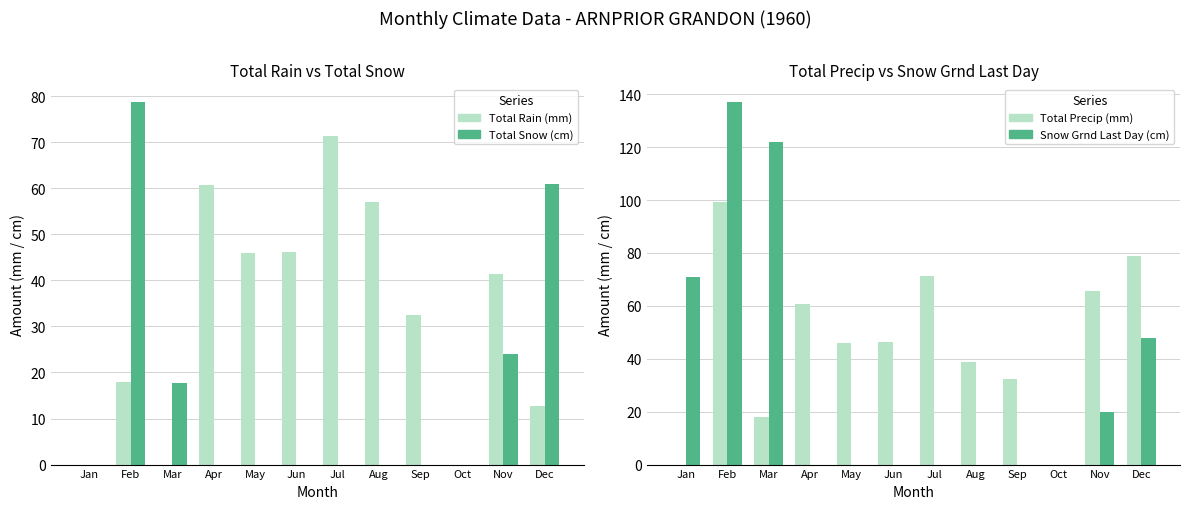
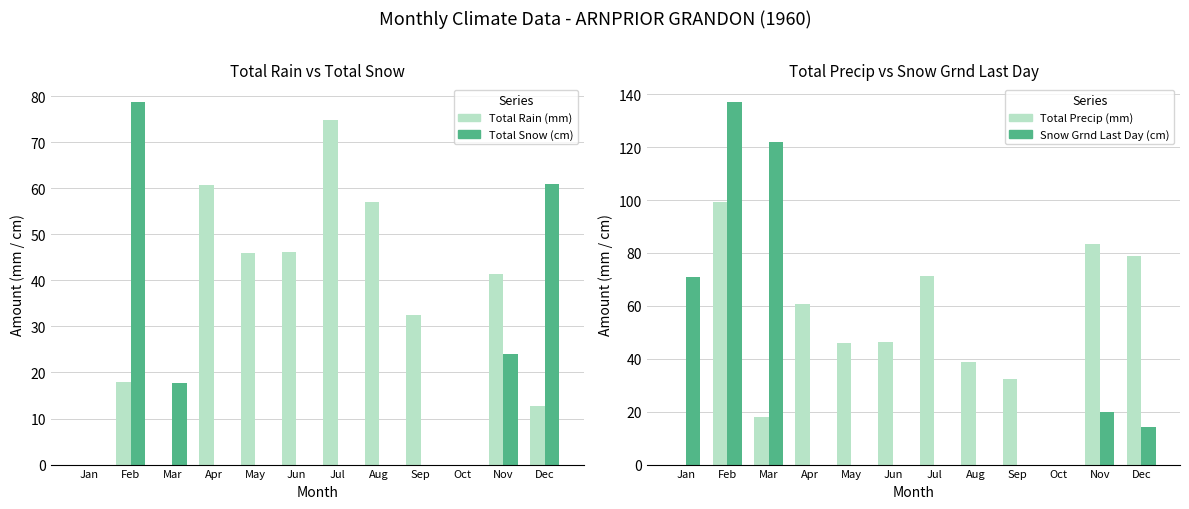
Total Rain vs Total Snow, Total Rain (mm), Jul: 71 -> 75
Total Precip vs Snow Grnd Last Day, Total Precip (mm), Nov: 66 -> 83
Total Precip vs Snow Grnd Last Day, Snow Grnd Last Day (cm), Dec: 48 -> 14
